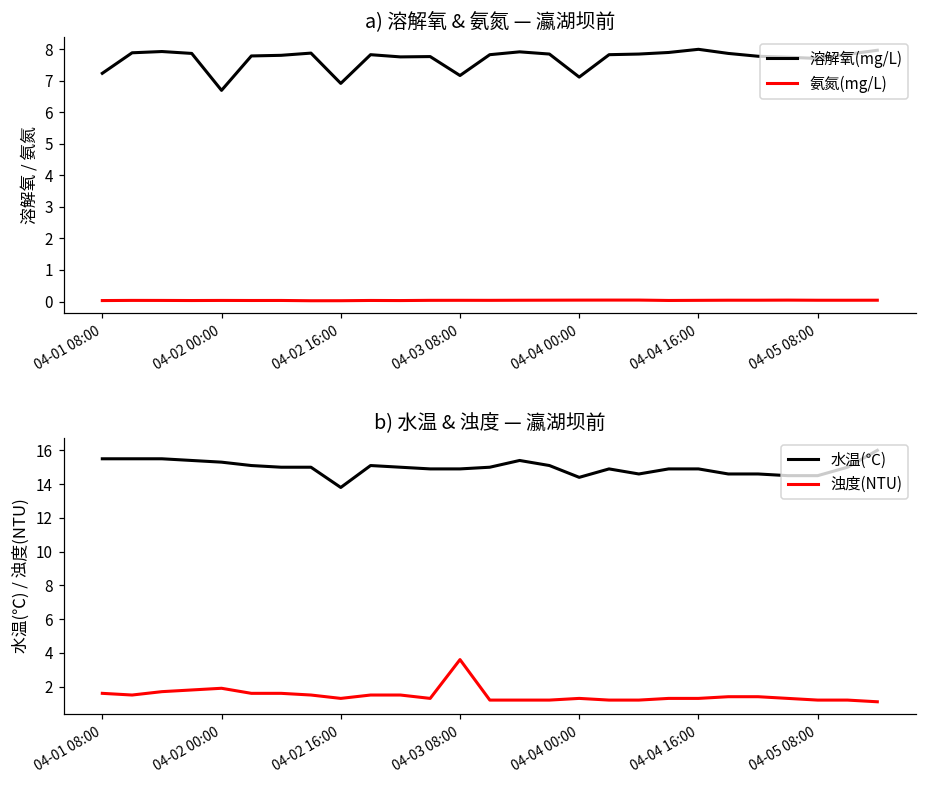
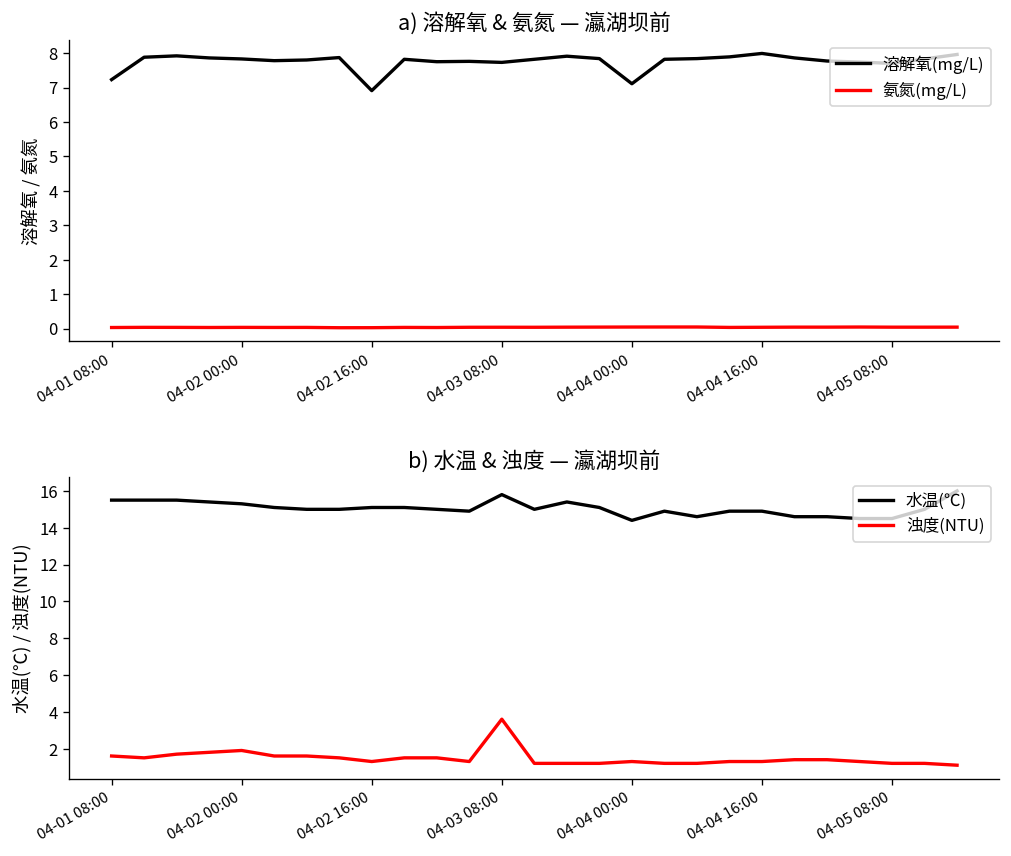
a) 溶解氧 & 氨氮 — 瀛湖坝前, 溶解氧(mg/L), 04-02 00:00: 6.7 -> 7.8
a) 溶解氧 & 氨氮 — 瀛湖坝前, 溶解氧(mg/L), 04-03 08:00: 7.2 -> 7.7
b) 水温 & 浊度 — 瀛湖坝前, 水温(℃), 04-02 16:00: 13.8 -> 15.1
b) 水温 & 浊度 — 瀛湖坝前, 水温(℃), 04-03 08:00: 14.9 -> 15.8
